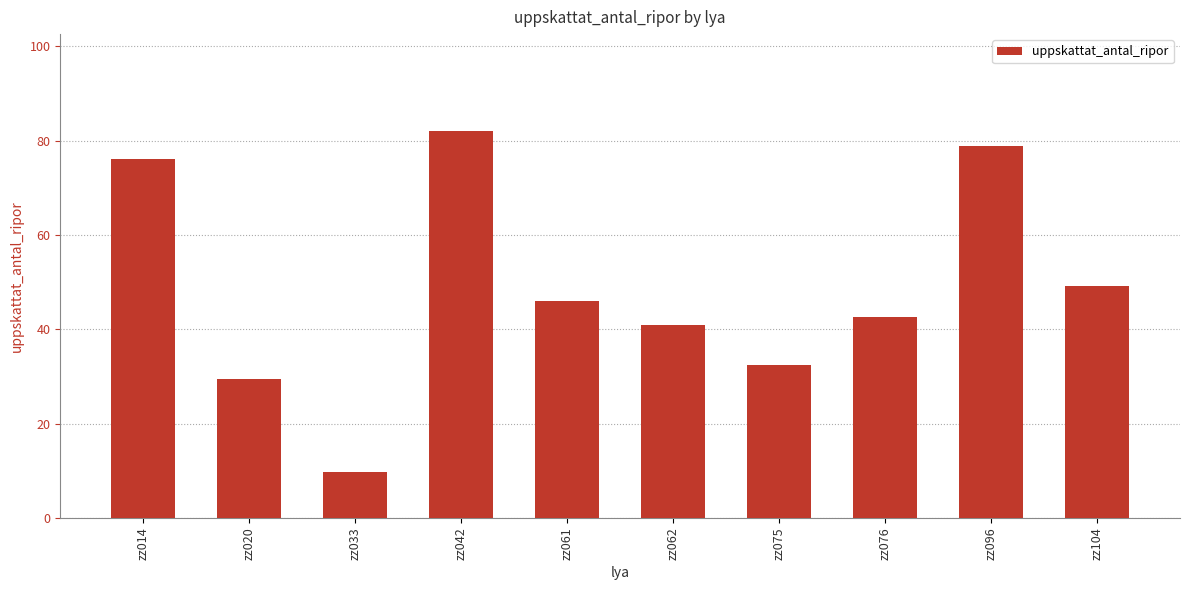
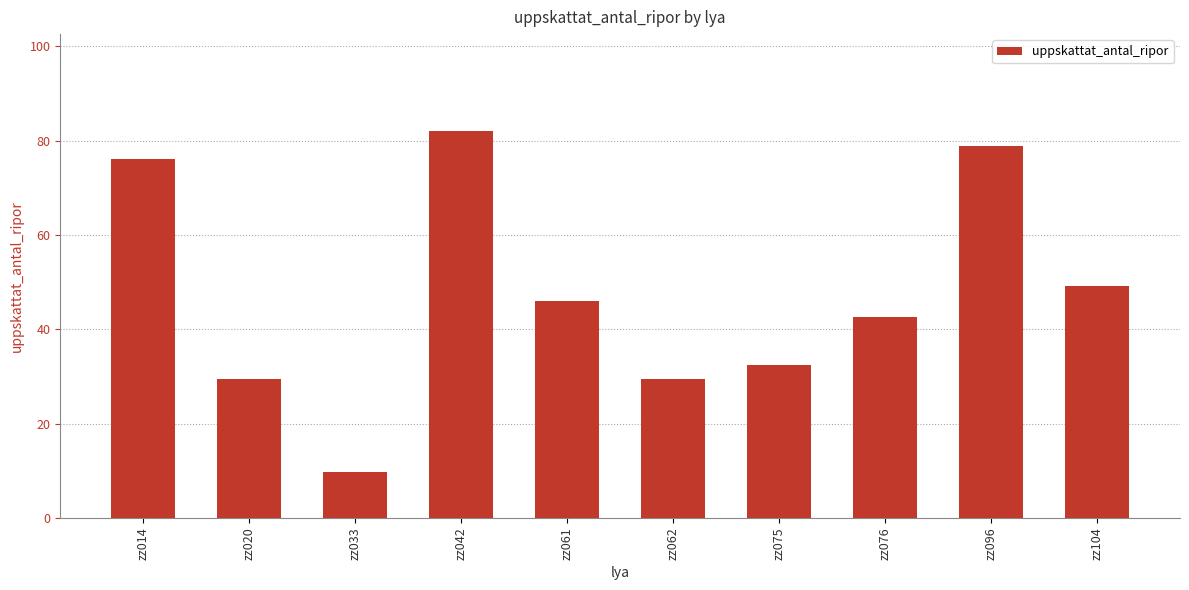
zz062: 41 -> 30
